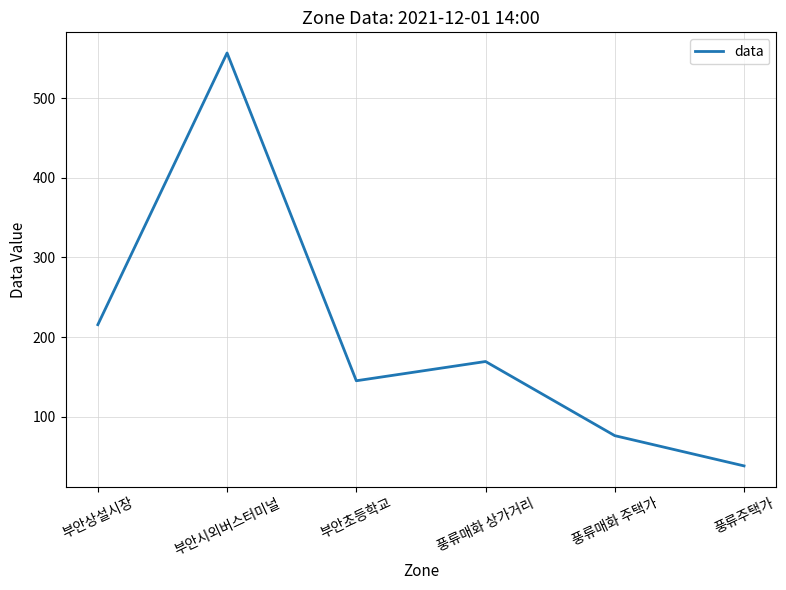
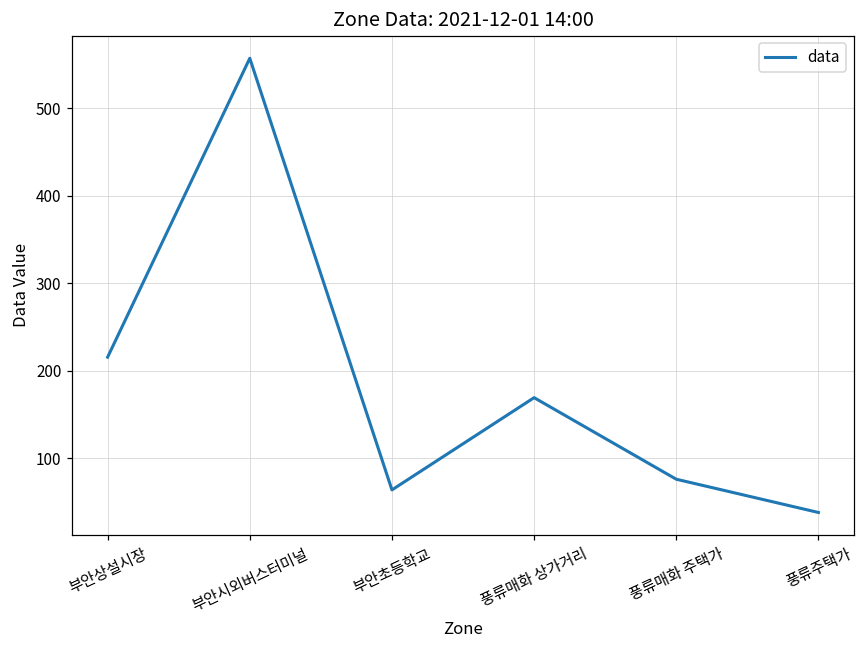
부안초등학교: 150 -> 60
